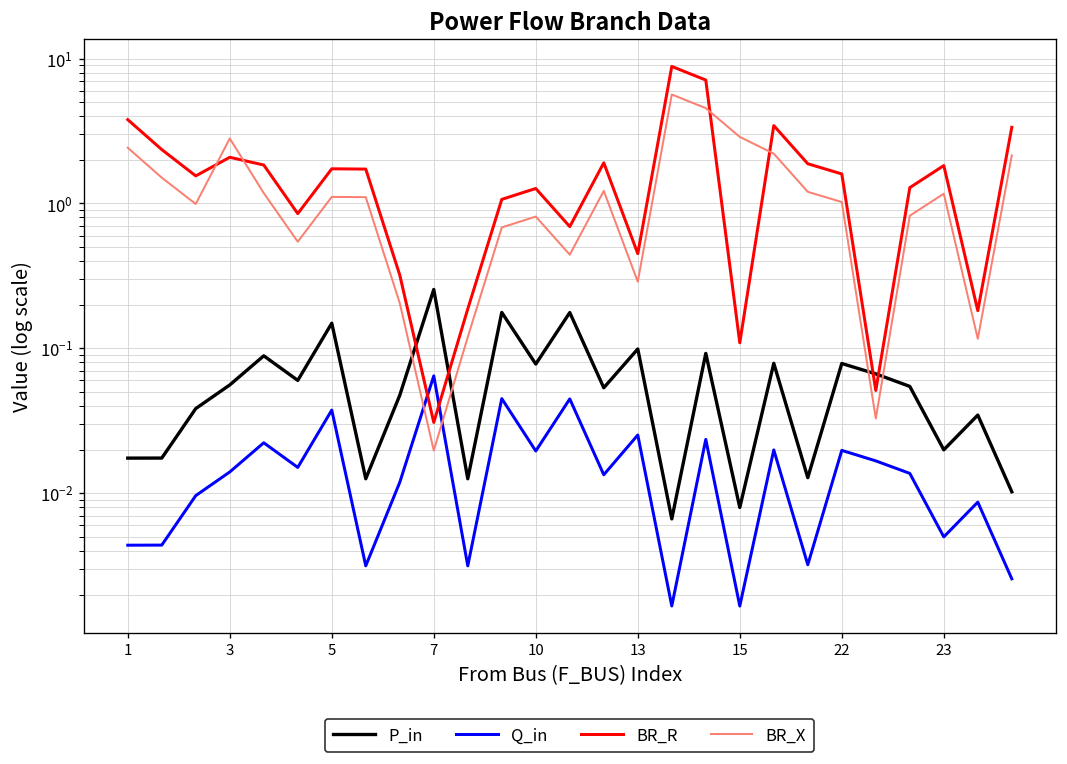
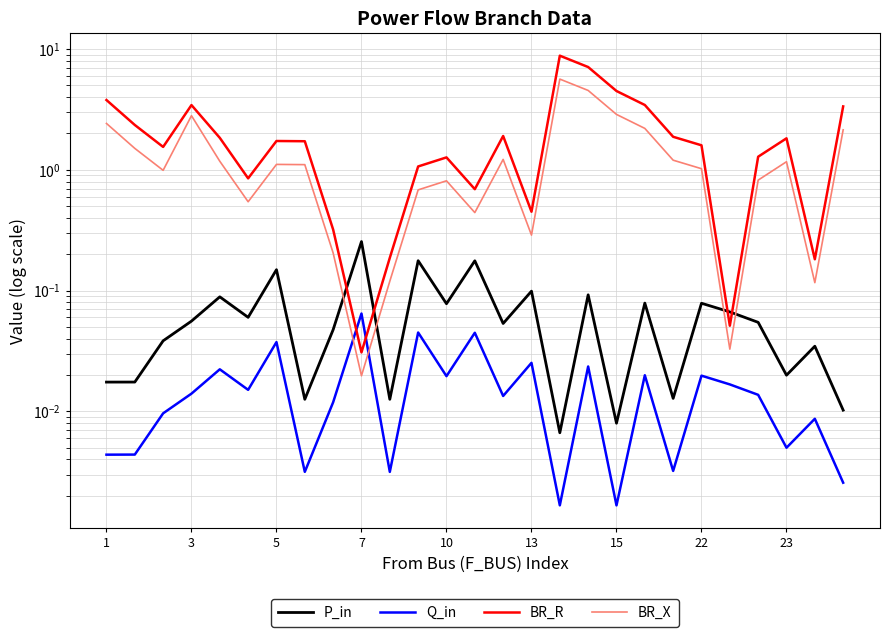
BR_R, 3: 2.1 -> 3.4
BR_R, 15: 0.11 -> 4.5
